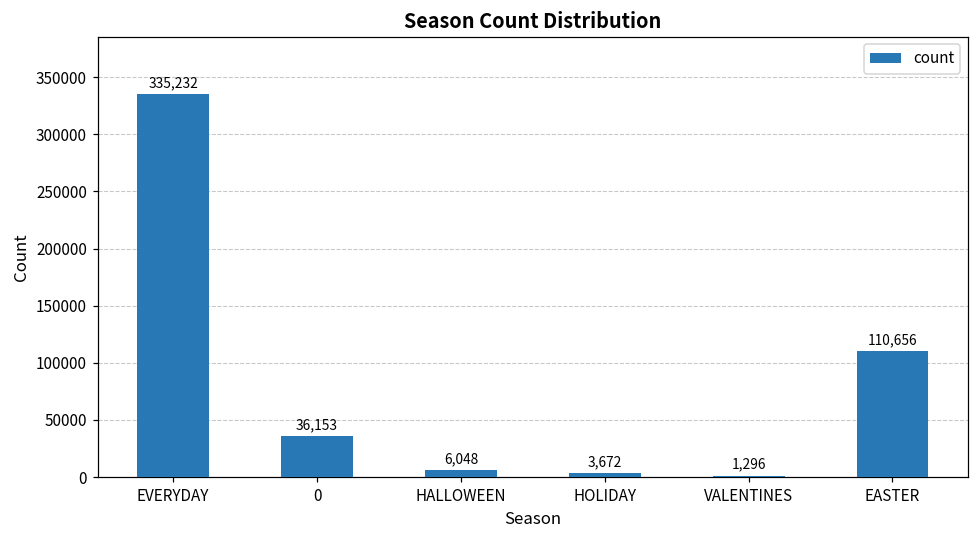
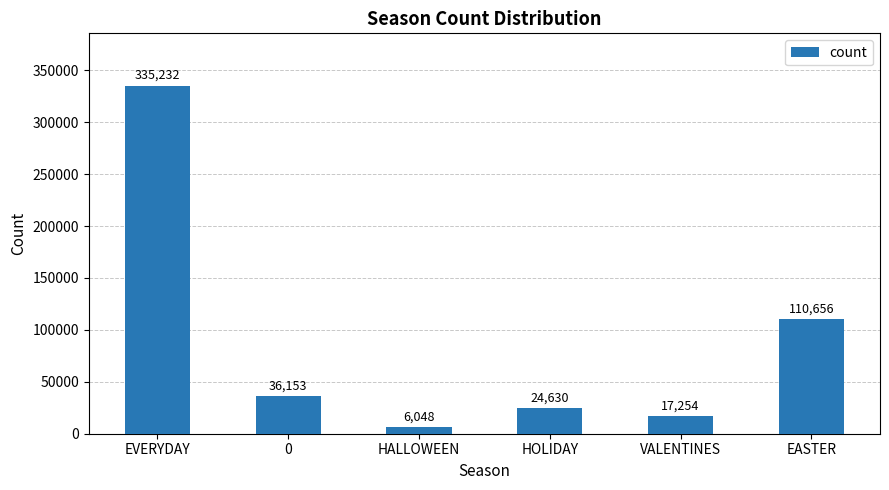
HOLIDAY: 3,672 -> 24,630
VALENTINES: 1,296 -> 17,254
